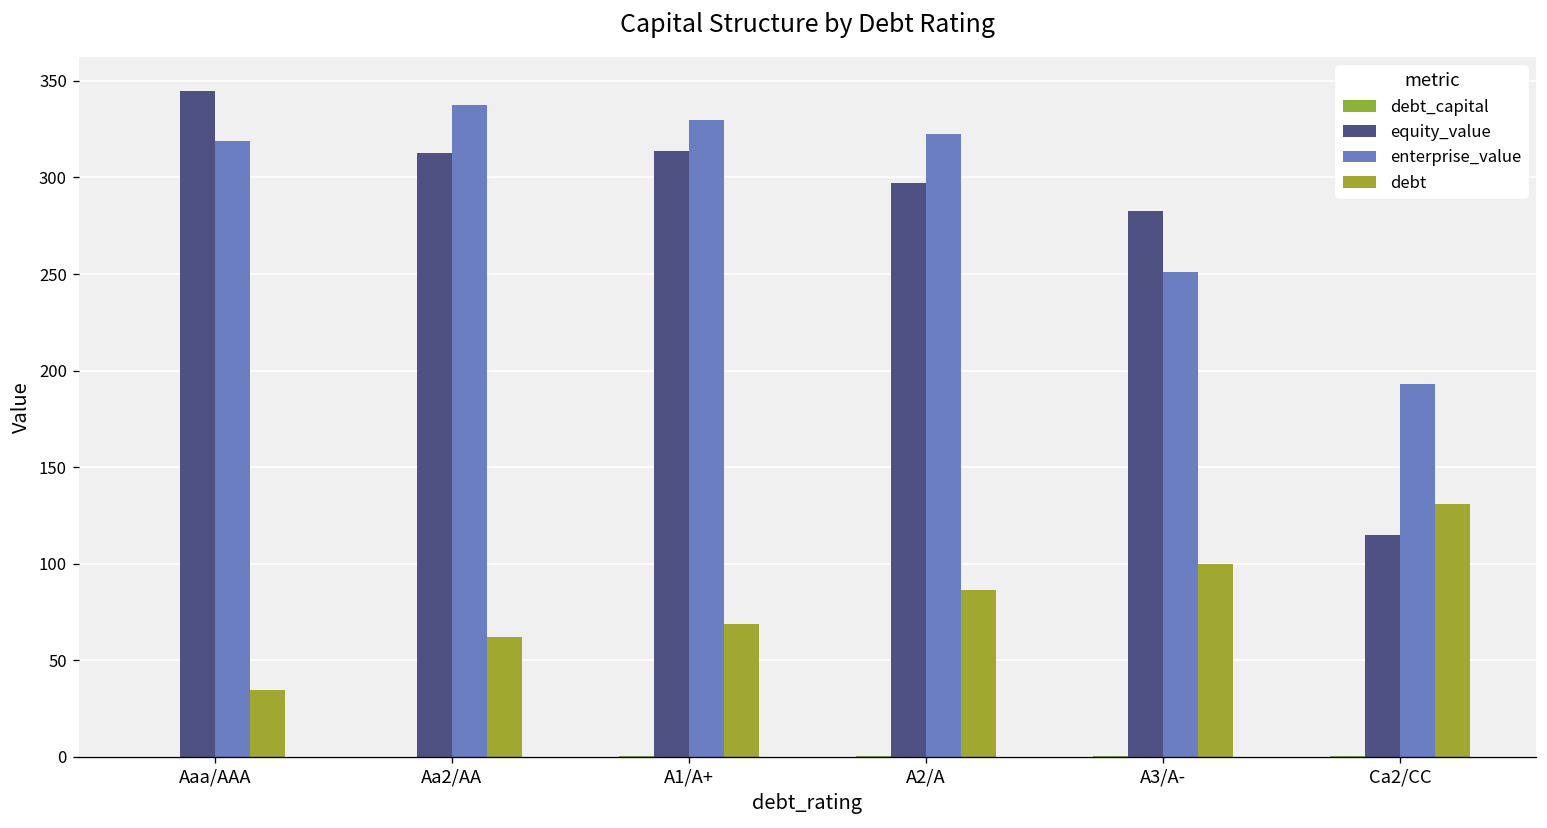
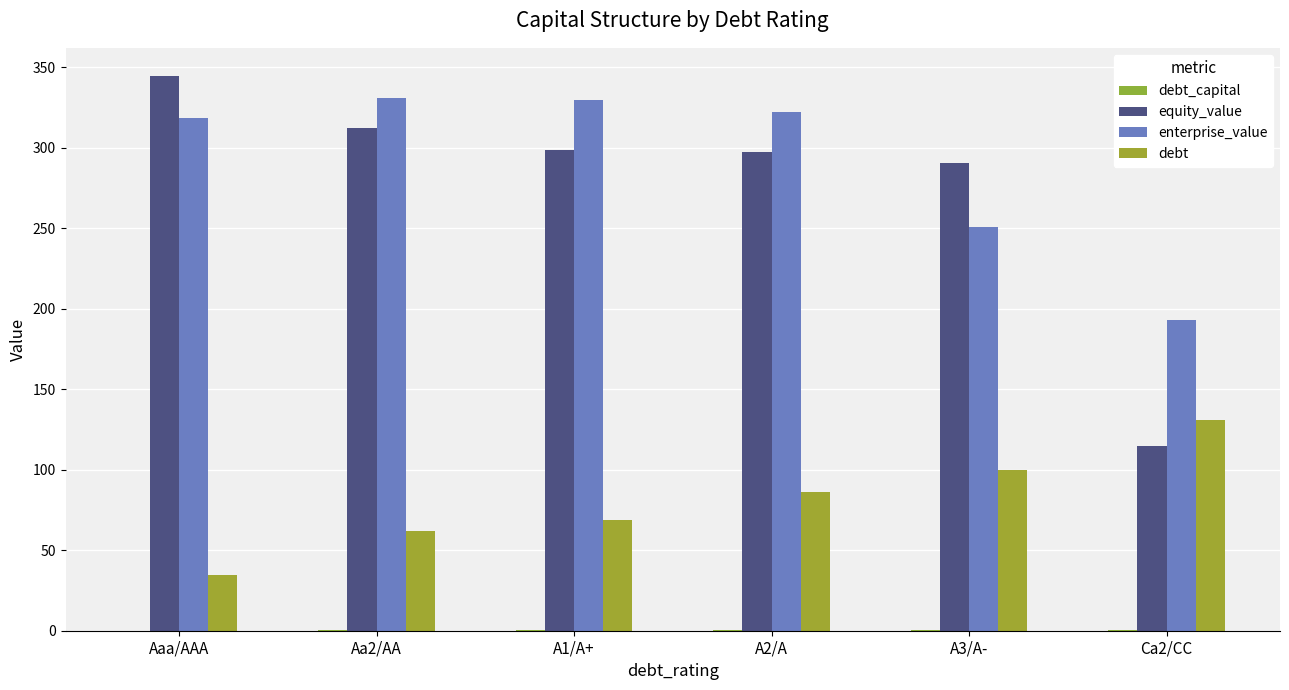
enterprise_value, Aa2/AA: 338 -> 331
equity_value, A1/A+: 314 -> 299
equity_value, A3/A-: 282 -> 290
